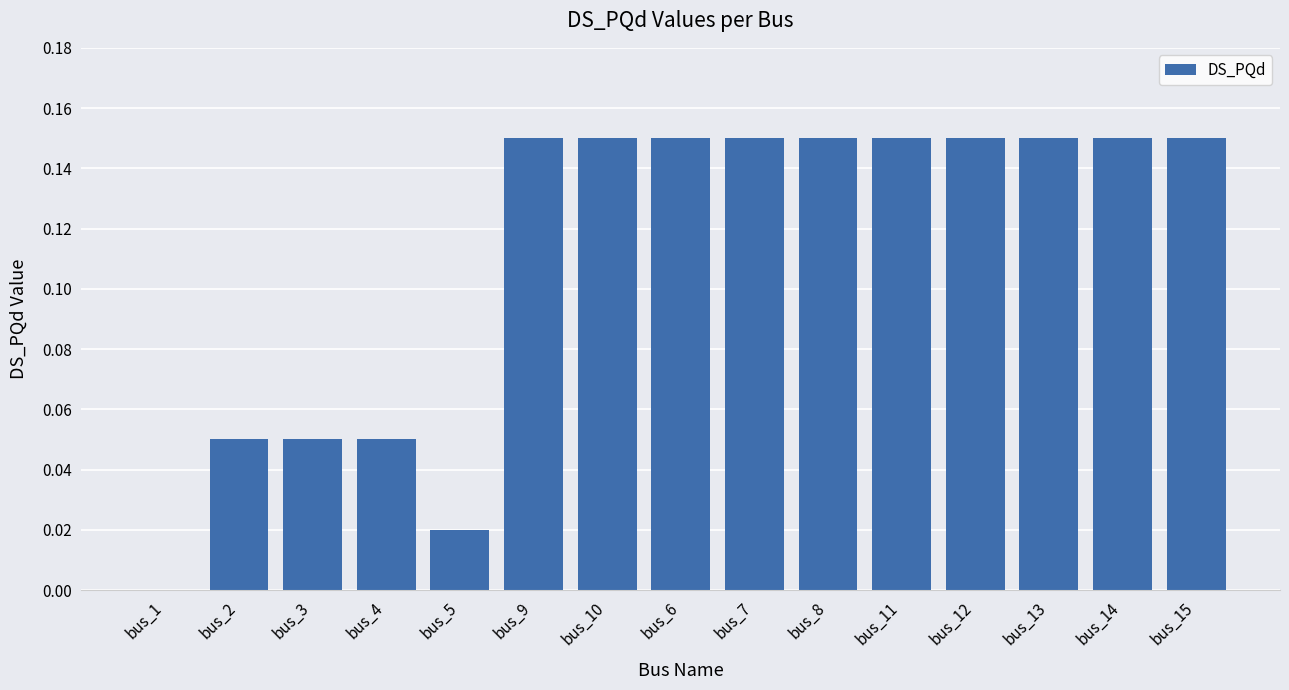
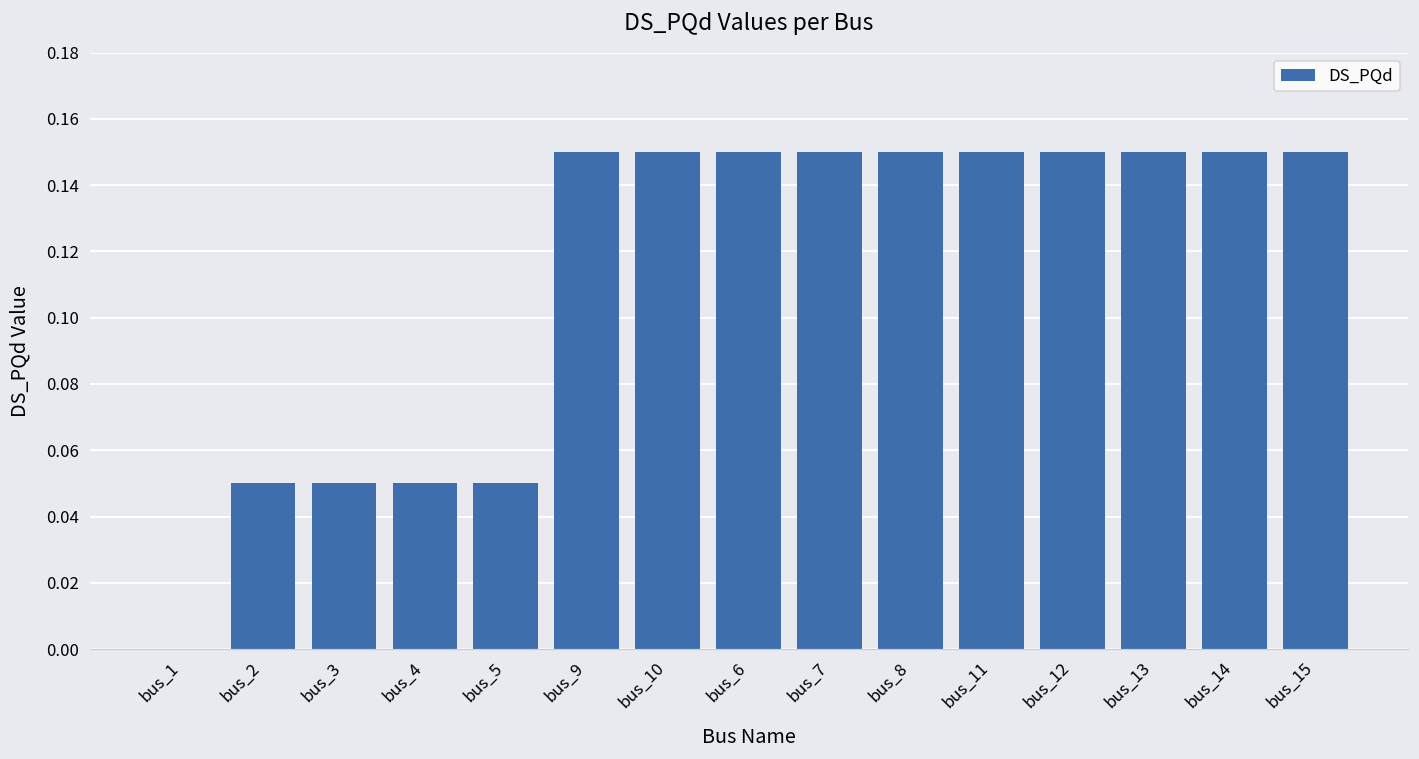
bus_5: 0.02 -> 0.05
